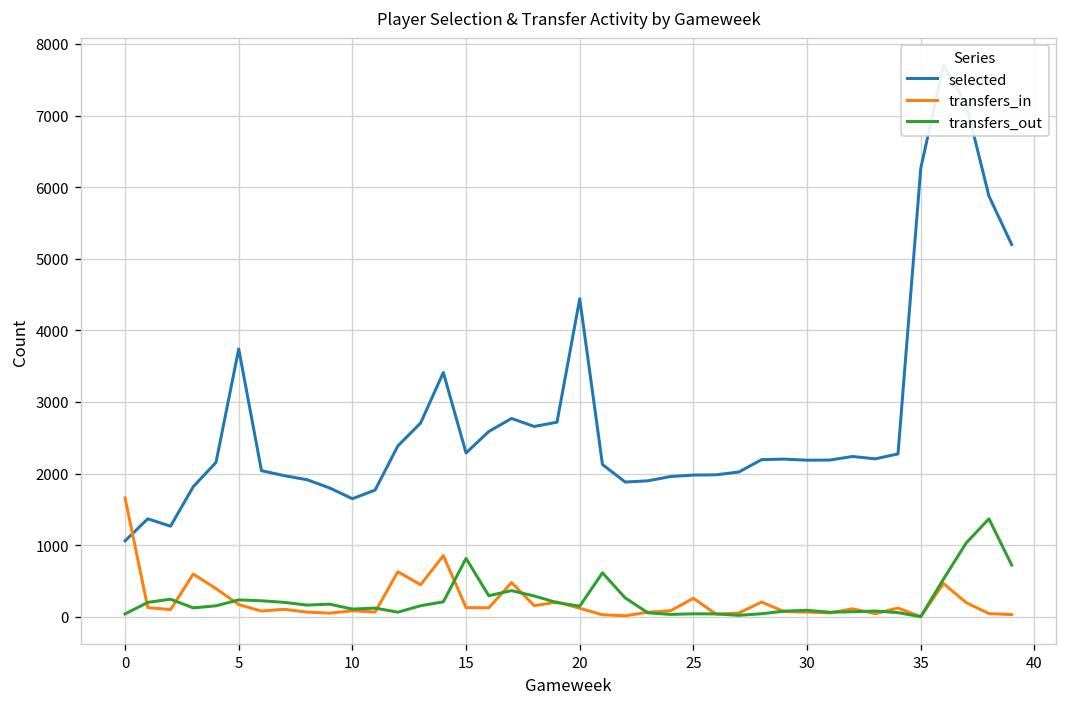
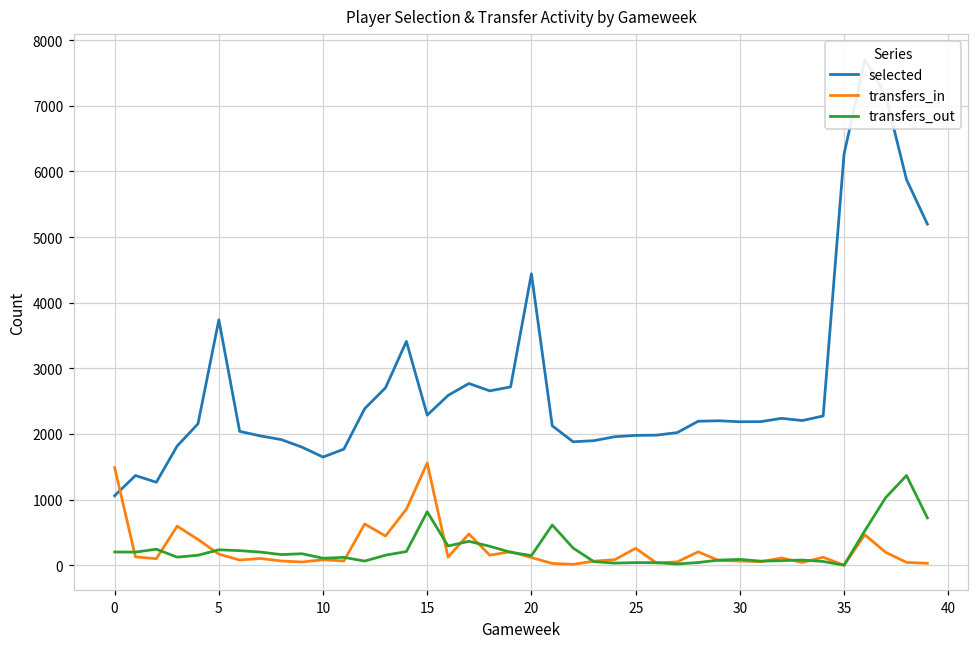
transfers_in, 0: 1700 -> 1500
transfers_out, 0: 0 -> 200
transfers_in, 15: 100 -> 1600
